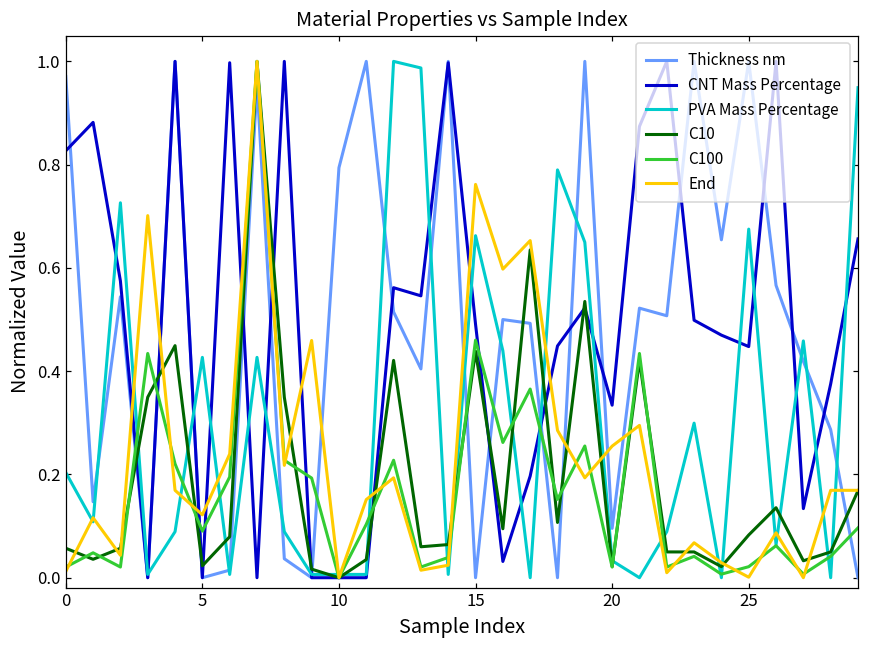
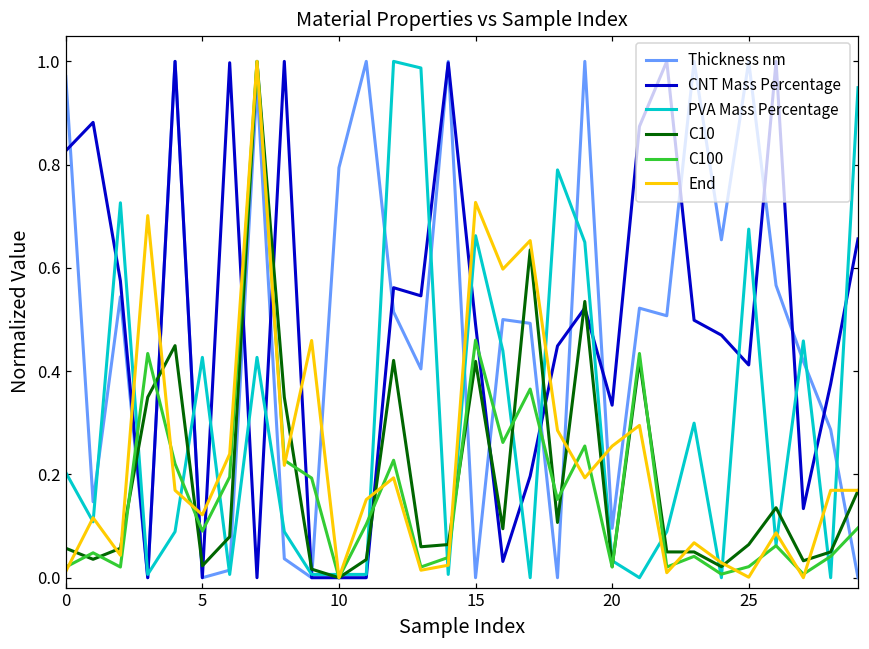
C10, 15: 0.44 -> 0.42
End, 15: 0.76 -> 0.73
CNT Mass Percentage, 25: 0.45 -> 0.41
C10, 25: 0.08 -> 0.06
